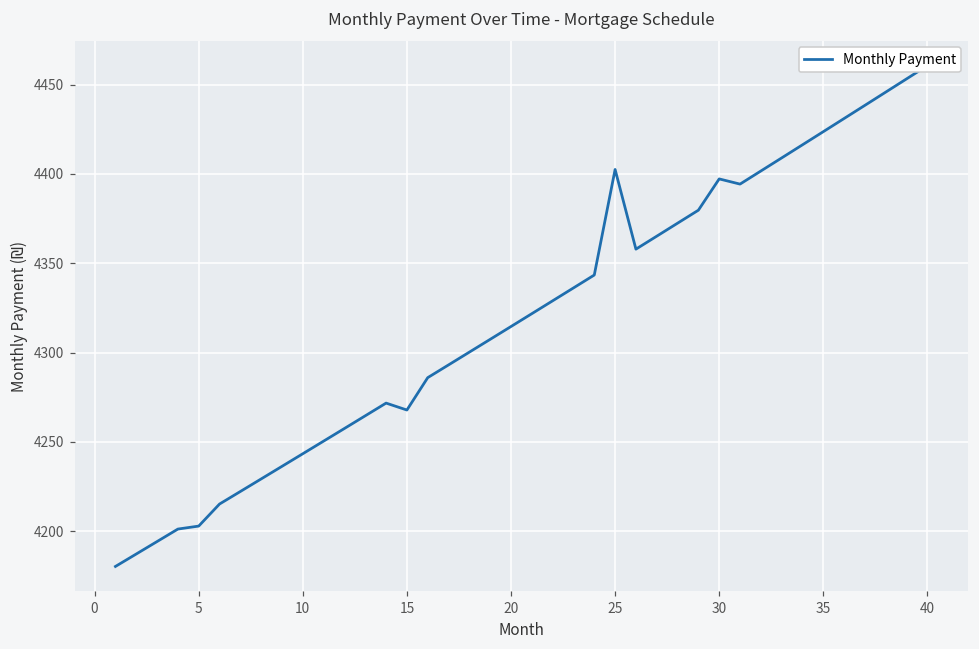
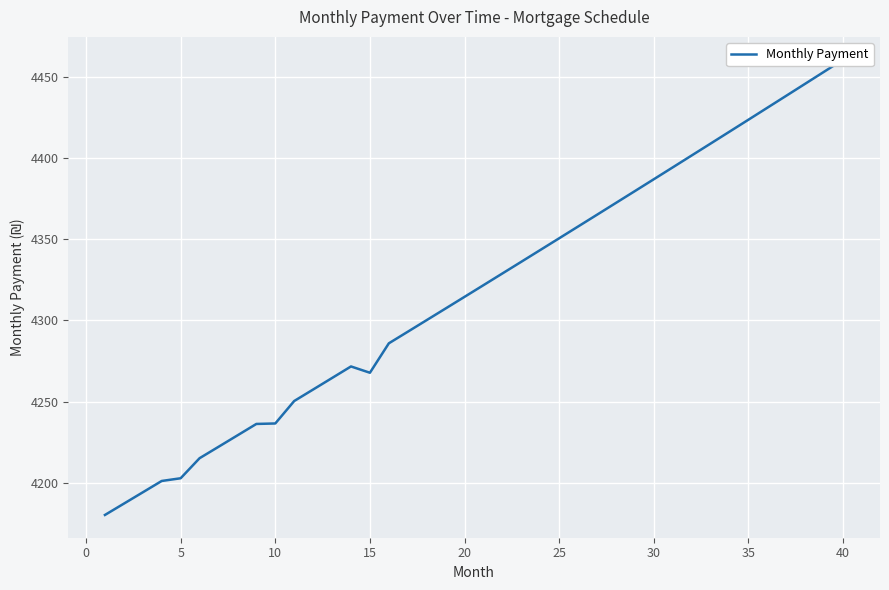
10: 4243 -> 4237
25: 4403 -> 4351
30: 4397 -> 4387
